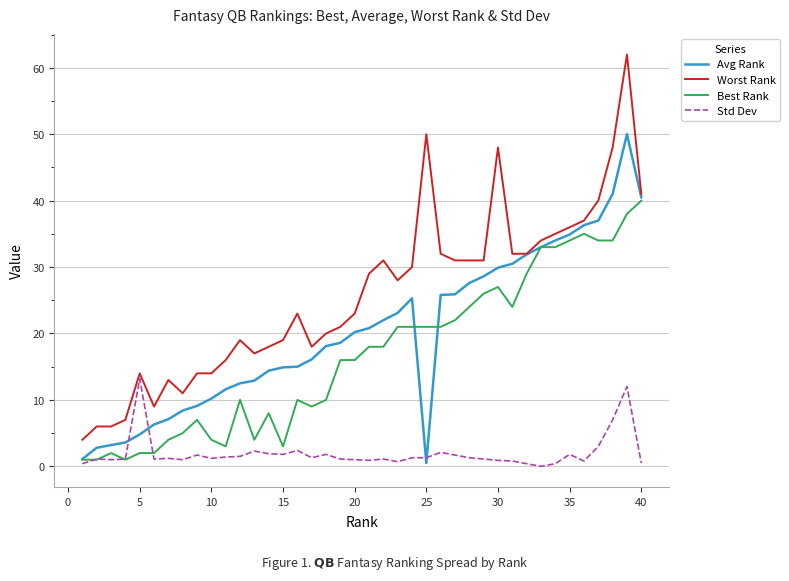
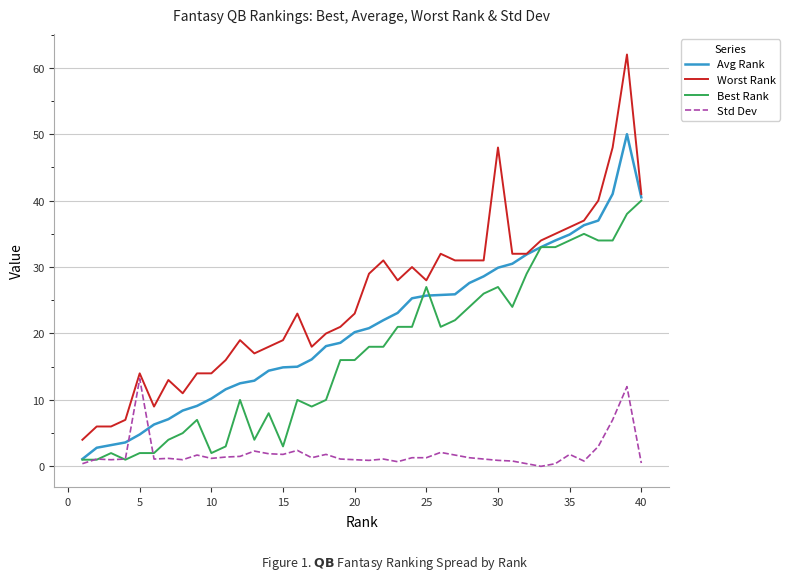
Best Rank, 10: 4 -> 2
Avg Rank, 25: 1 -> 26
Worst Rank, 25: 50 -> 28
Best Rank, 25: 21 -> 27
